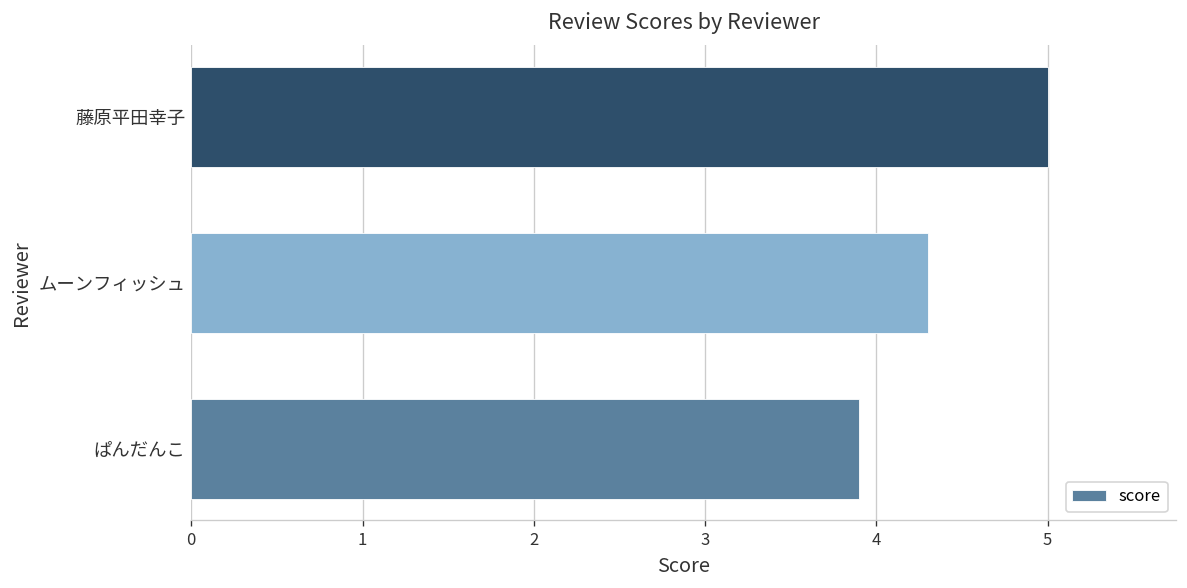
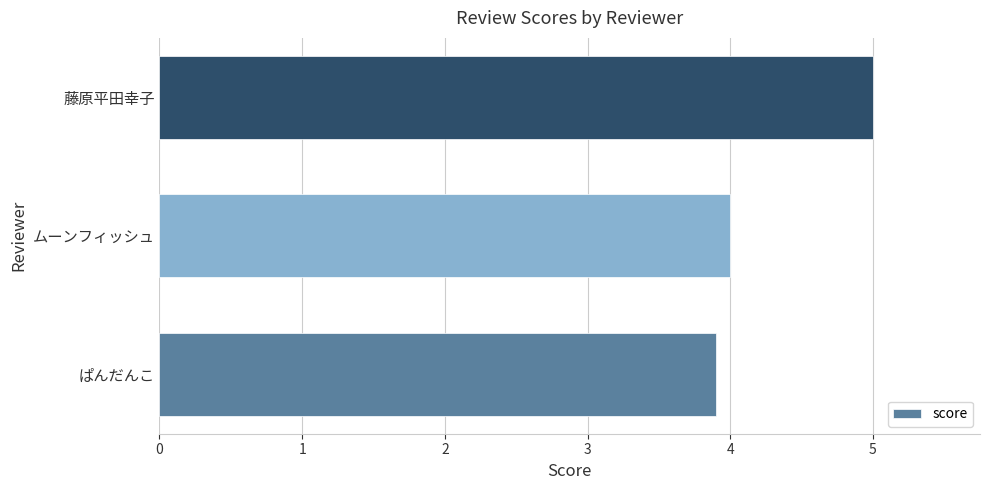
ムーンフィッシュ: 4.3 -> 4.0
